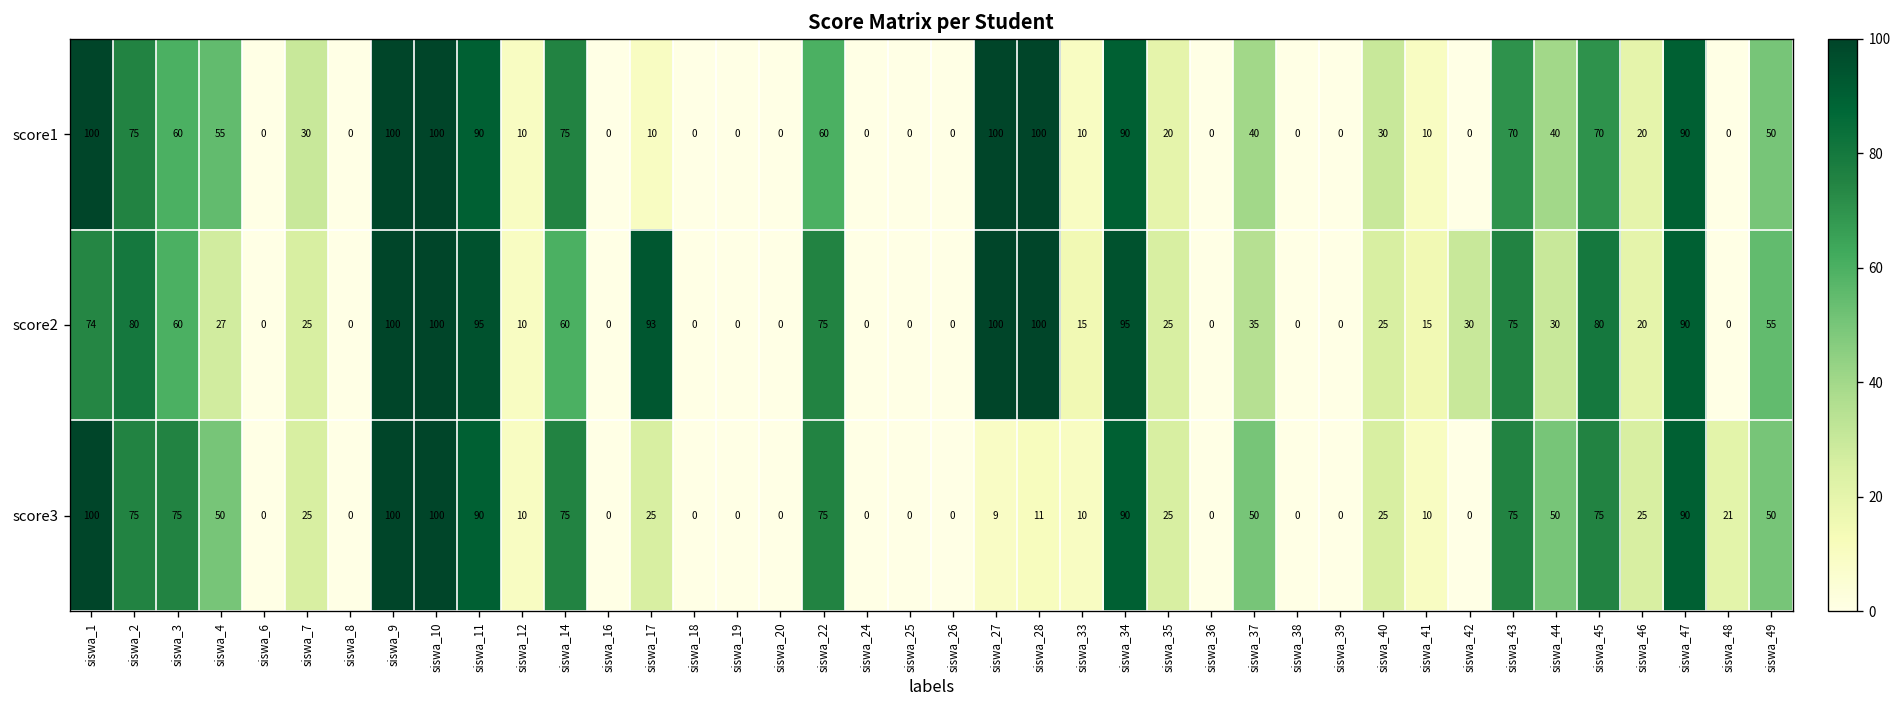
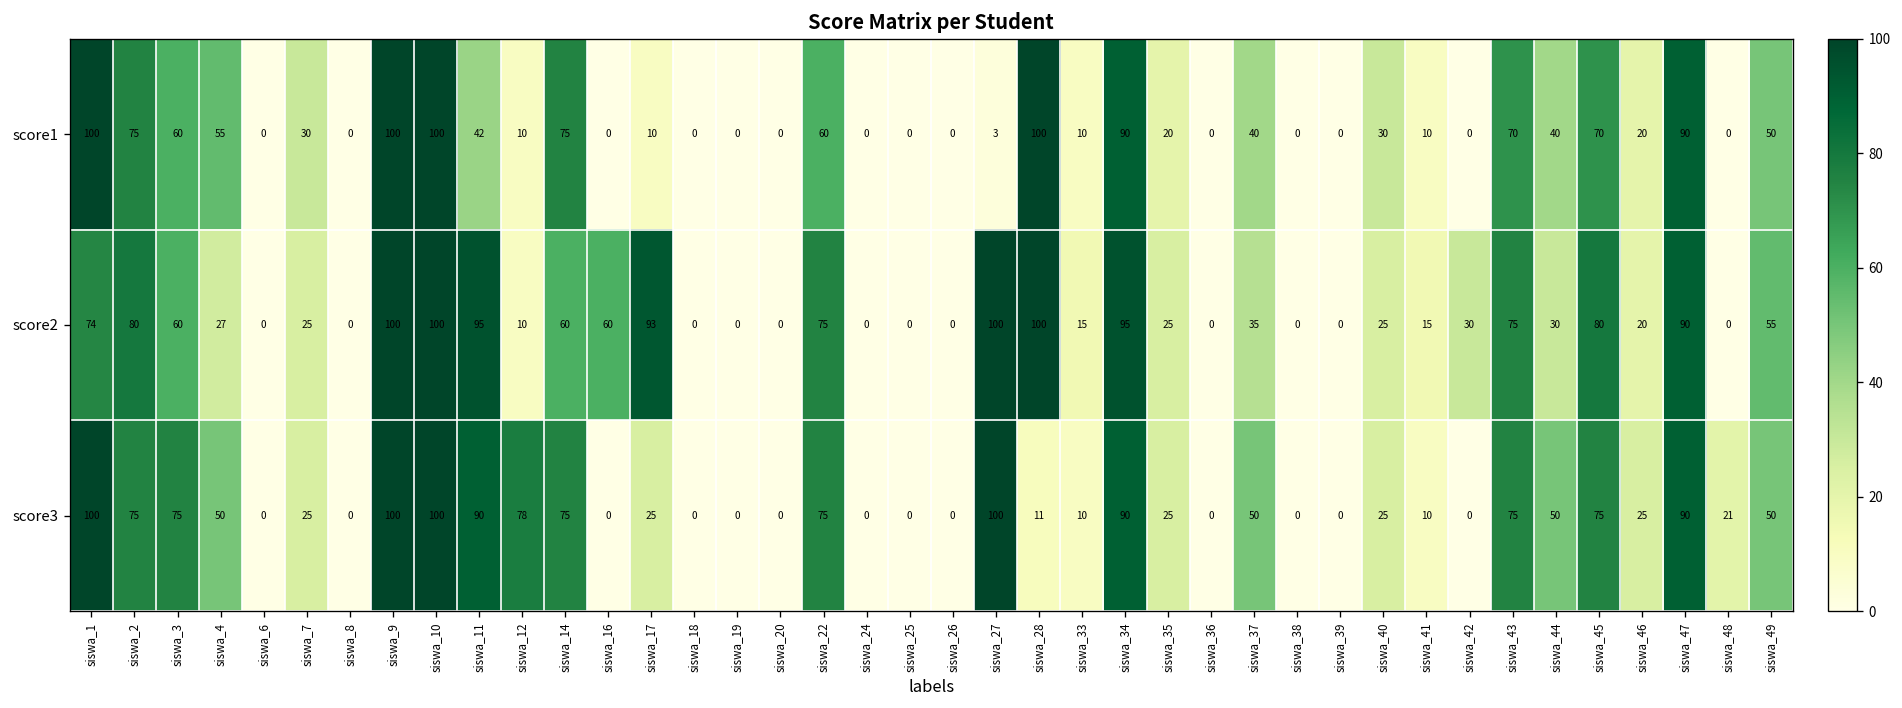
score1, siswa_11: 90 -> 42
score1, siswa_27: 100 -> 3
score2, siswa_16: 0 -> 60
score3, siswa_12: 10 -> 78
score3, siswa_27: 9 -> 100
